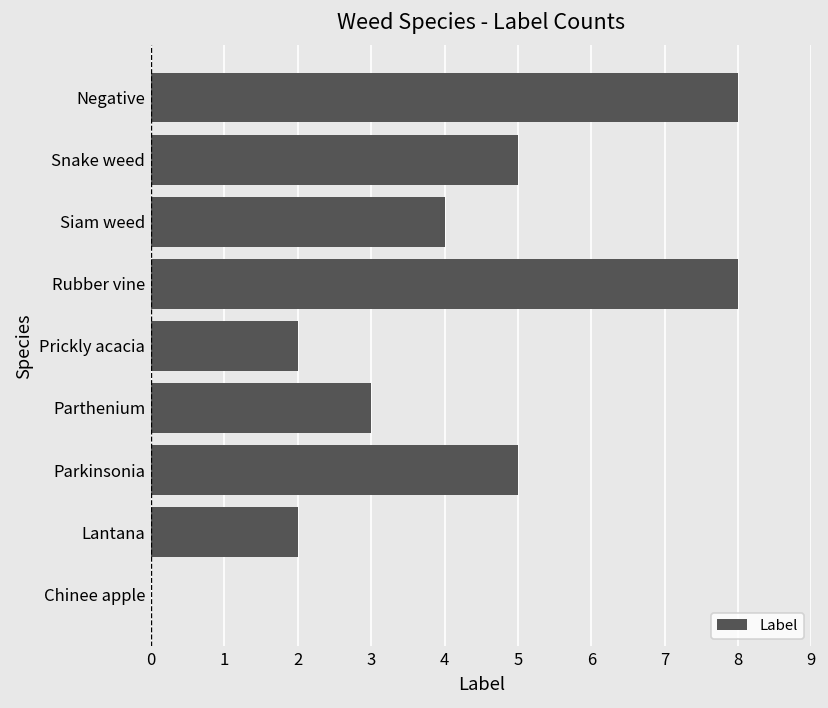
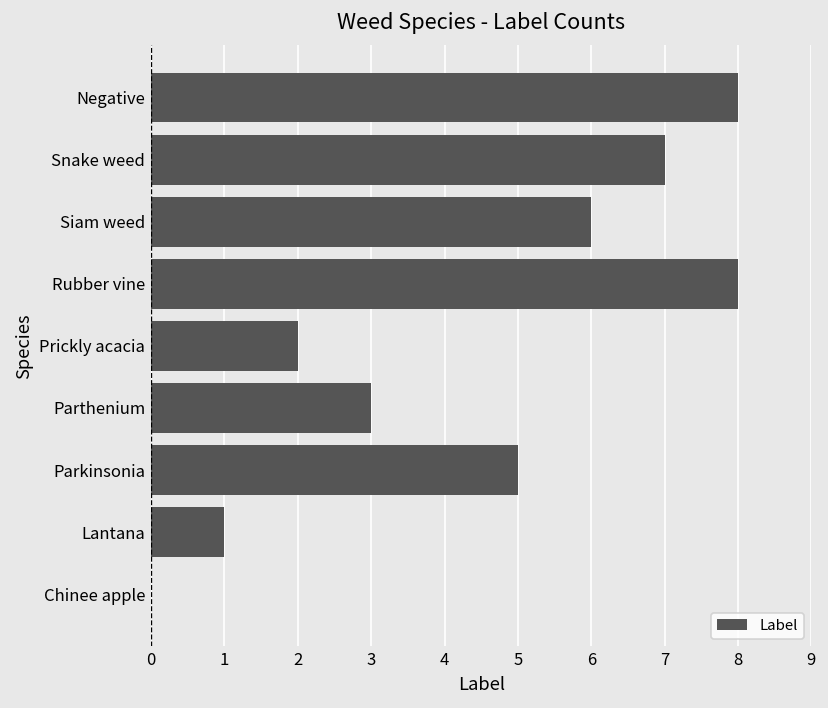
Snake weed: 5 -> 7
Siam weed: 4 -> 6
Lantana: 2 -> 1
